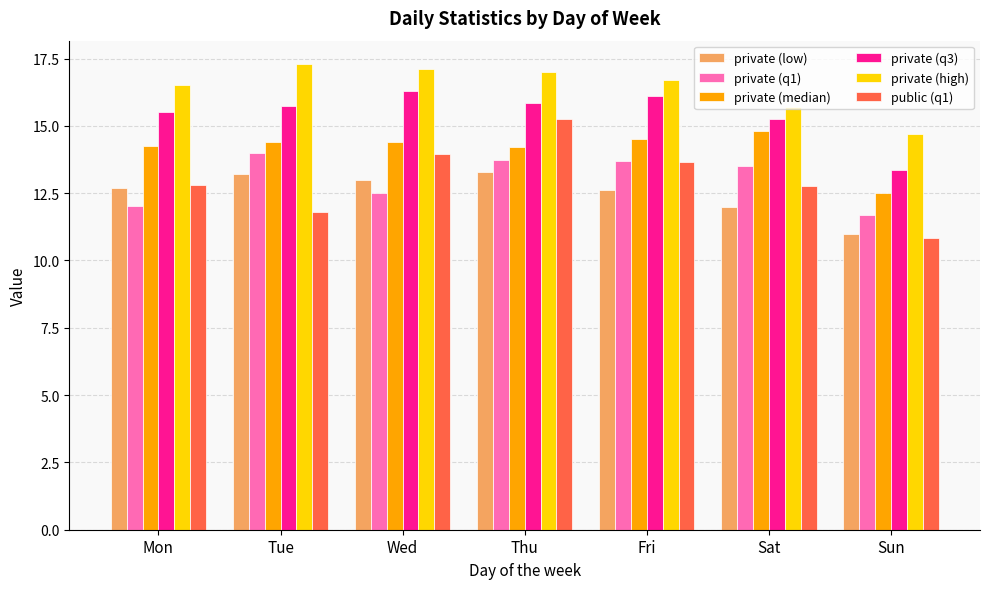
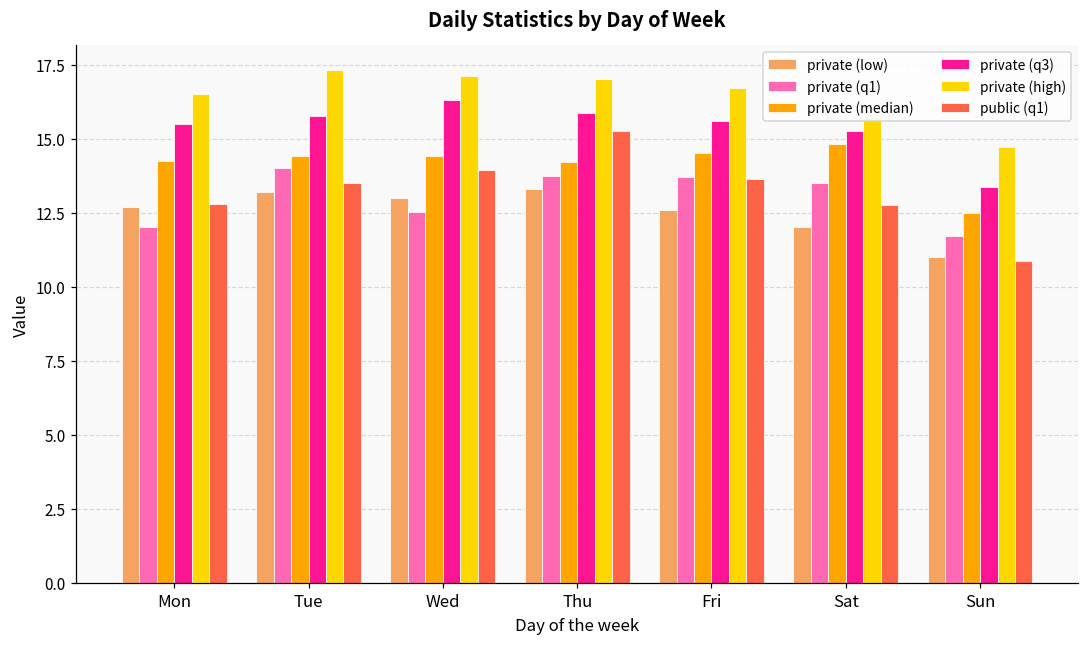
public (q1), Tue: 11.8 -> 13.5
private (q3), Fri: 16.1 -> 15.6
